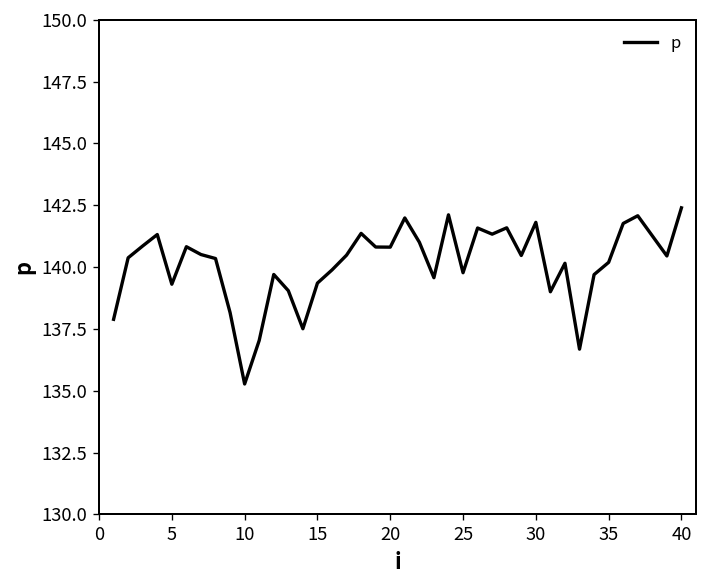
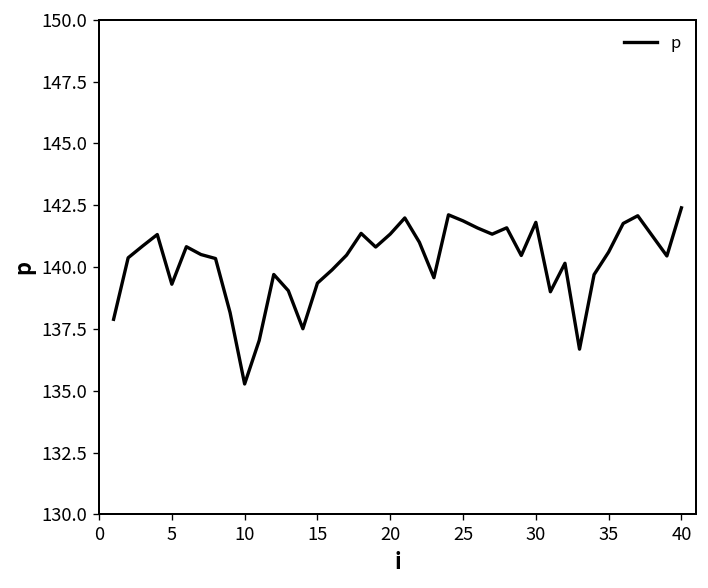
20: 140.8 -> 141.3
25: 139.8 -> 141.9
35: 140.2 -> 140.6
